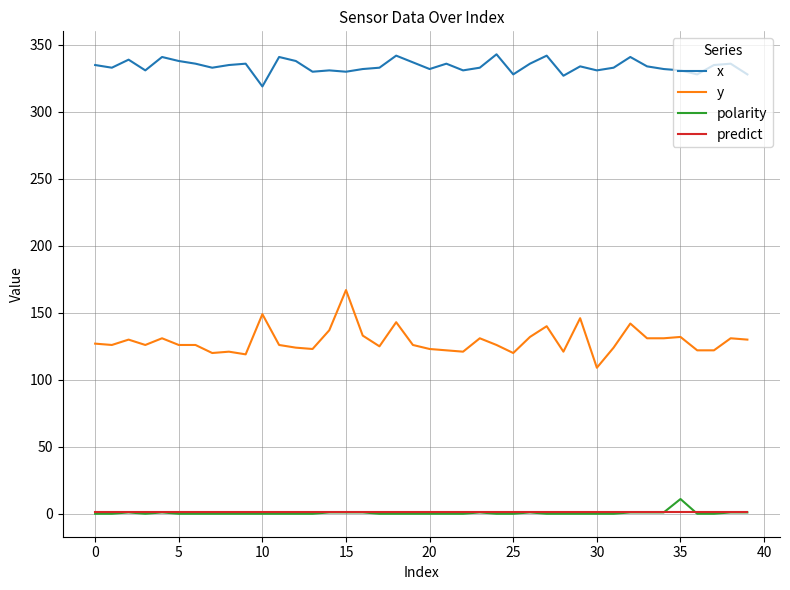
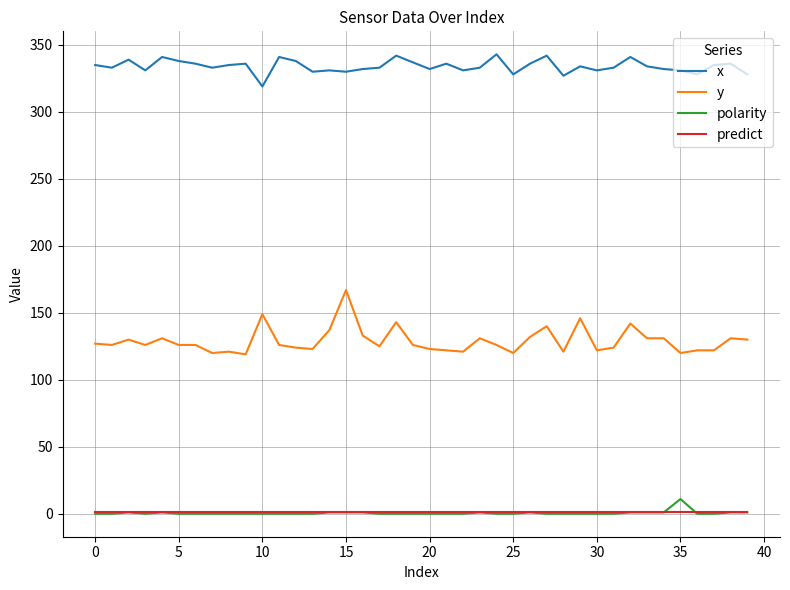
y, 30: 109 -> 122
y, 35: 132 -> 120
